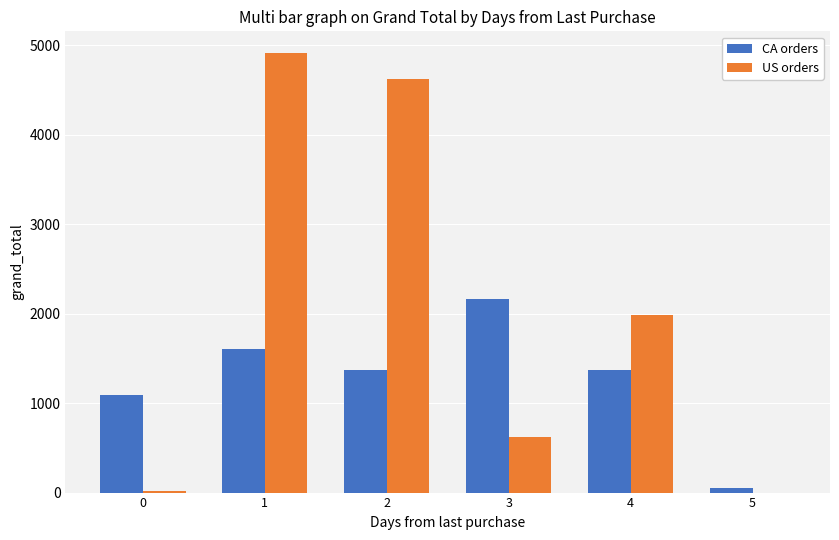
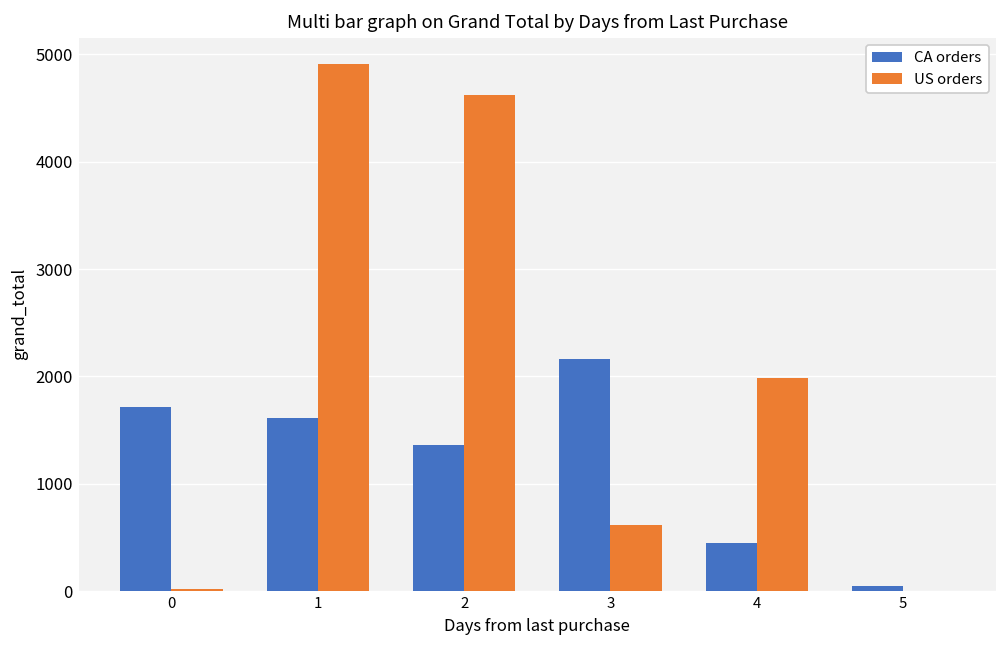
CA orders, 0: 1100 -> 1700
CA orders, 4: 1400 -> 400
